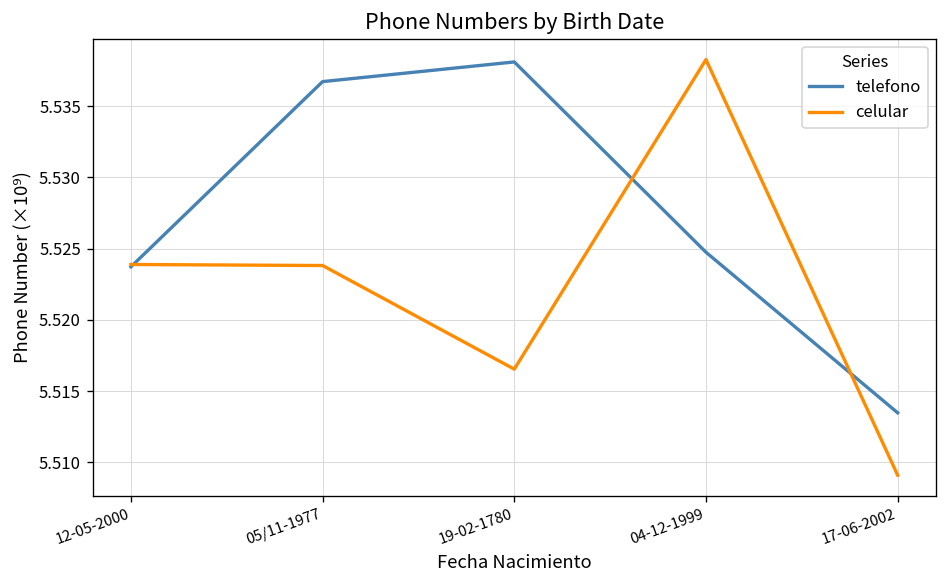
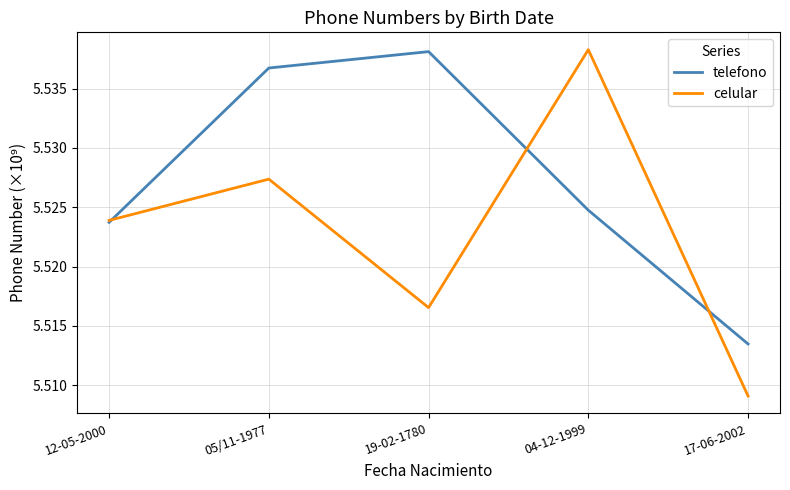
celular, 05/11-1977: 5.5238 -> 5.5274
